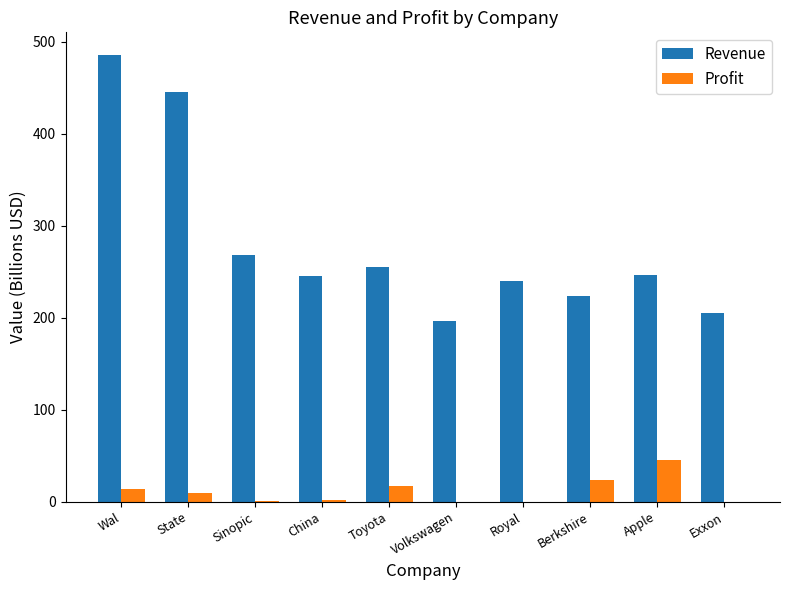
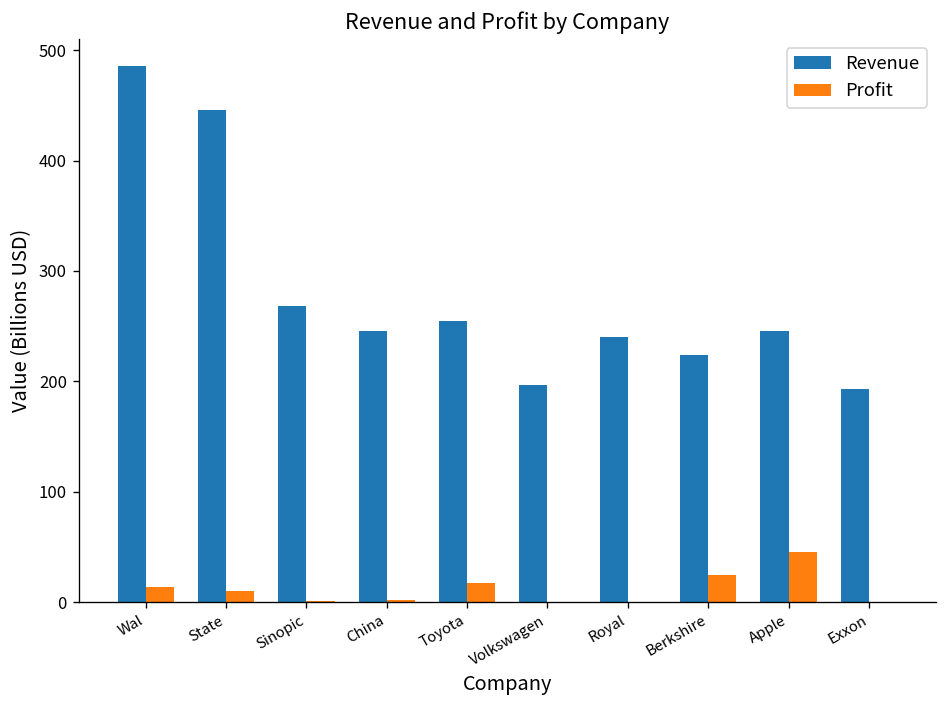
Revenue, Exxon: 210 -> 190
